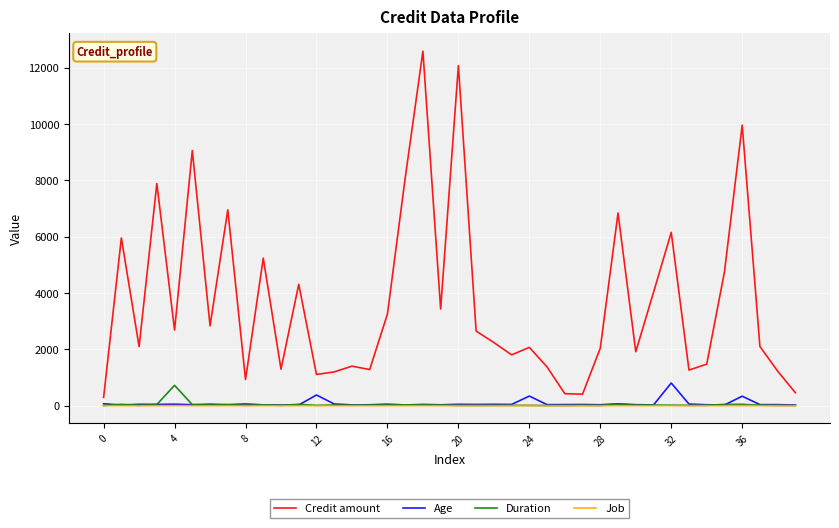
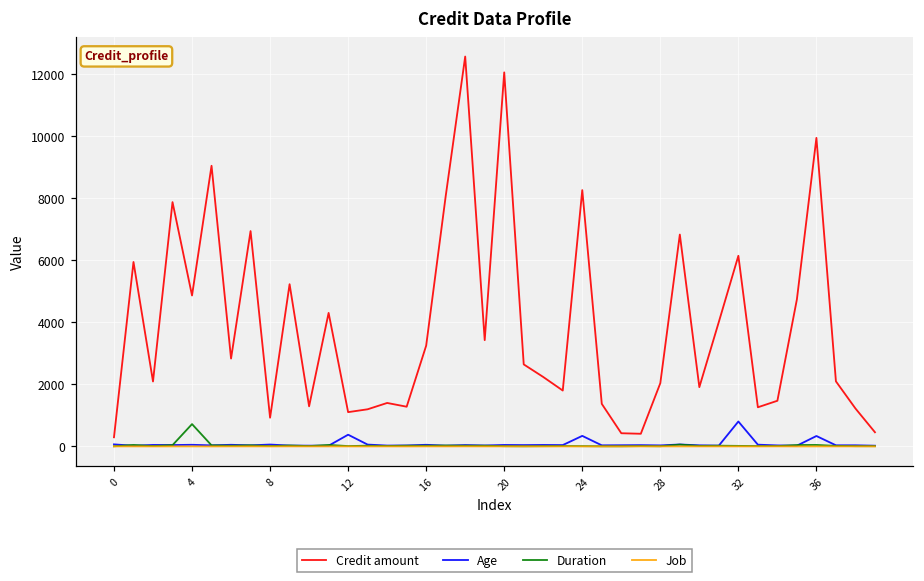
Credit amount, 4: 2700 -> 4900
Credit amount, 24: 2100 -> 8300
